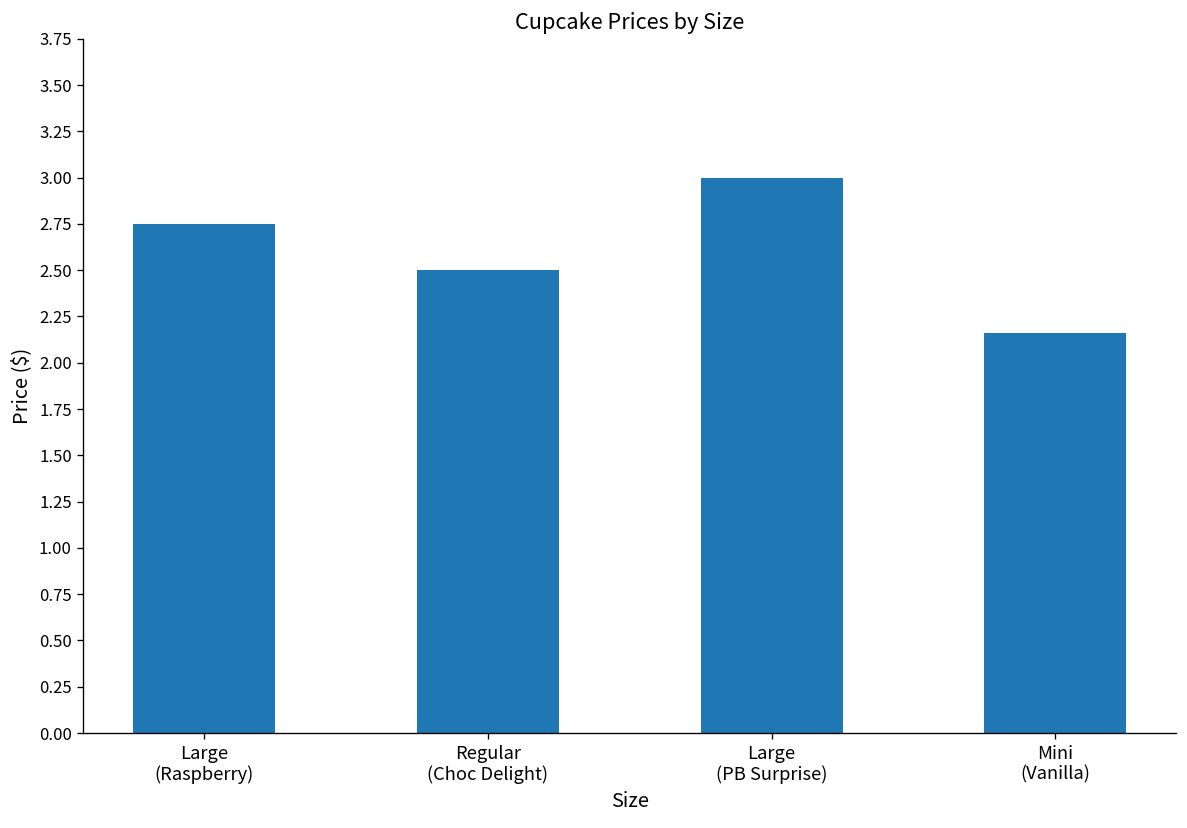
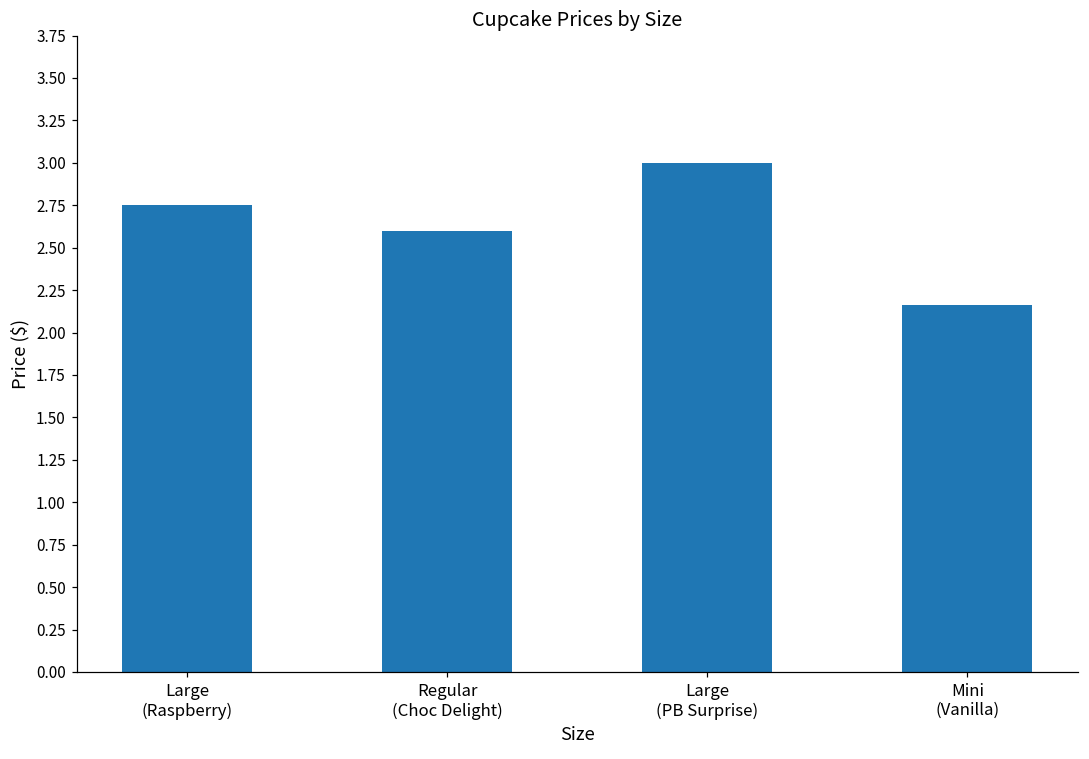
Regular (Choc Delight): 2.5 -> 2.6
